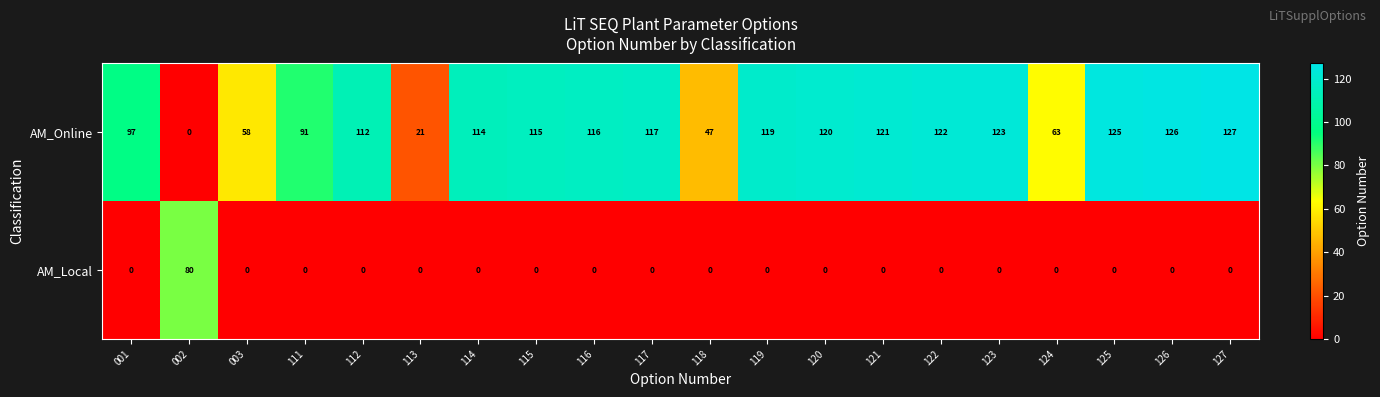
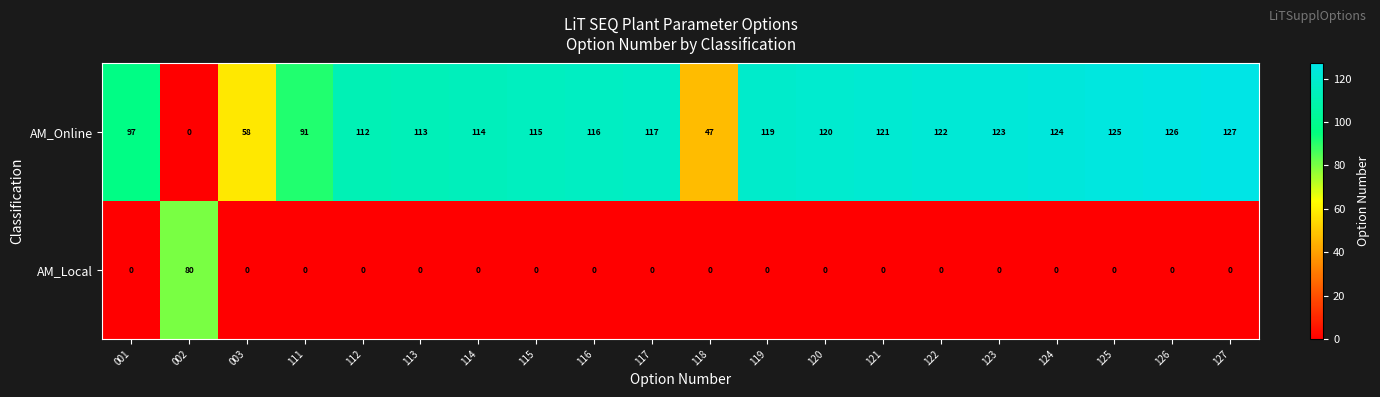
AM_Online, 113: 21 -> 113
AM_Online, 124: 63 -> 124
